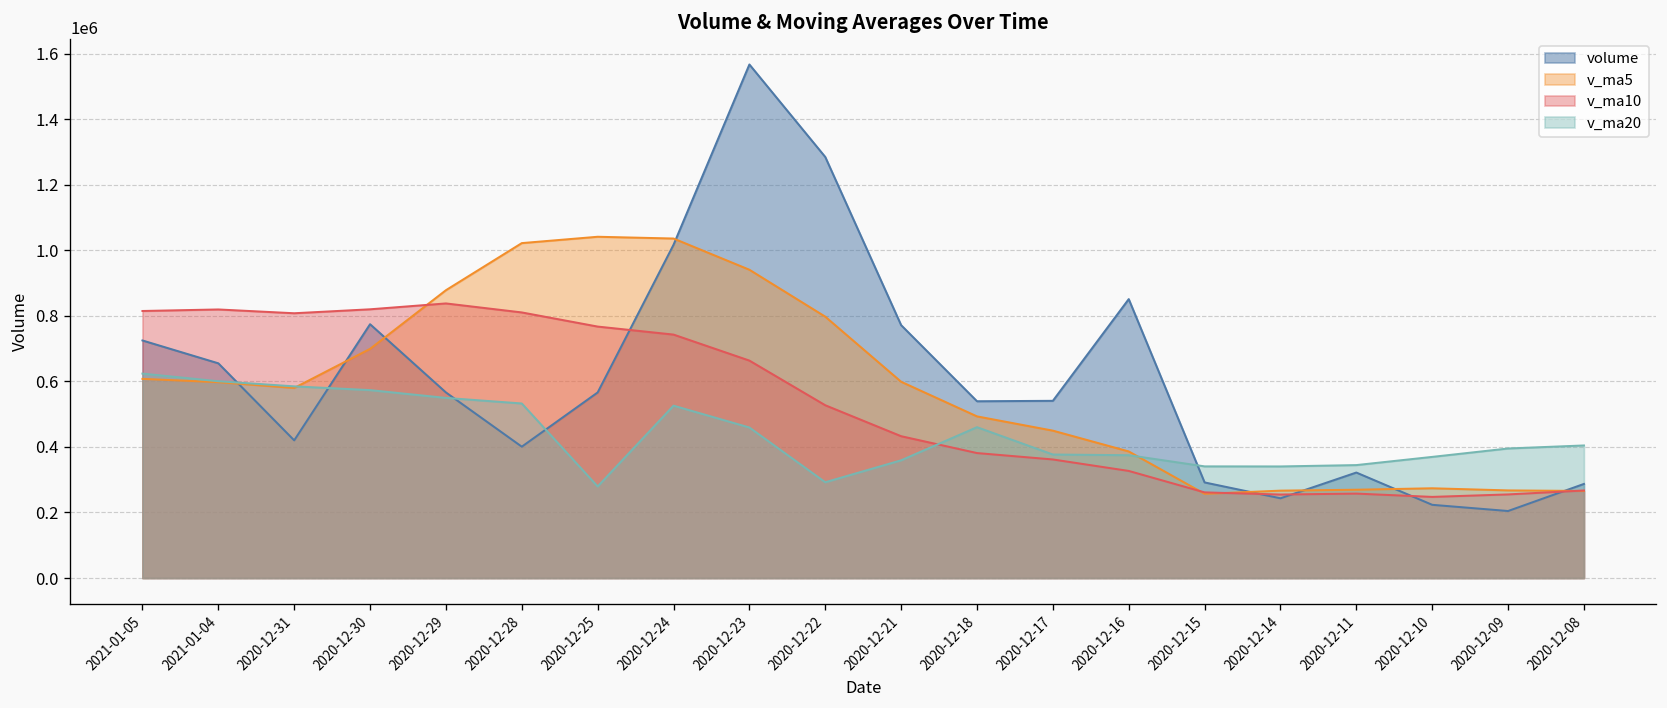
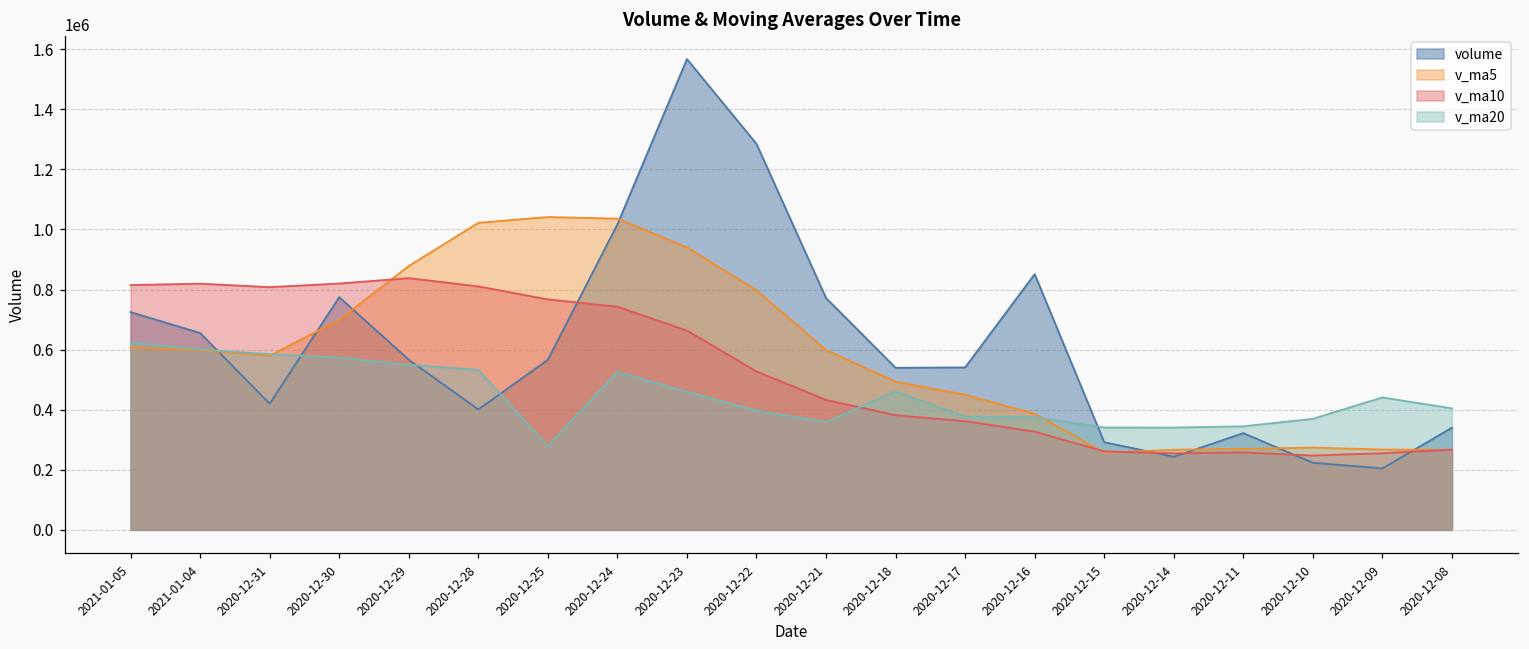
v_ma20, 2020-12-22: 290000 -> 400000
v_ma20, 2020-12-09: 400000 -> 440000
volume, 2020-12-08: 290000 -> 340000
